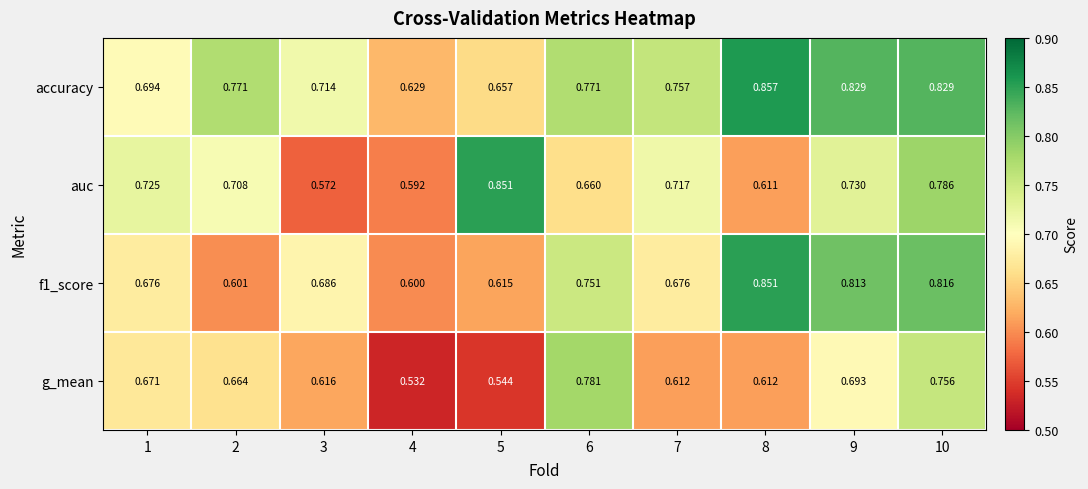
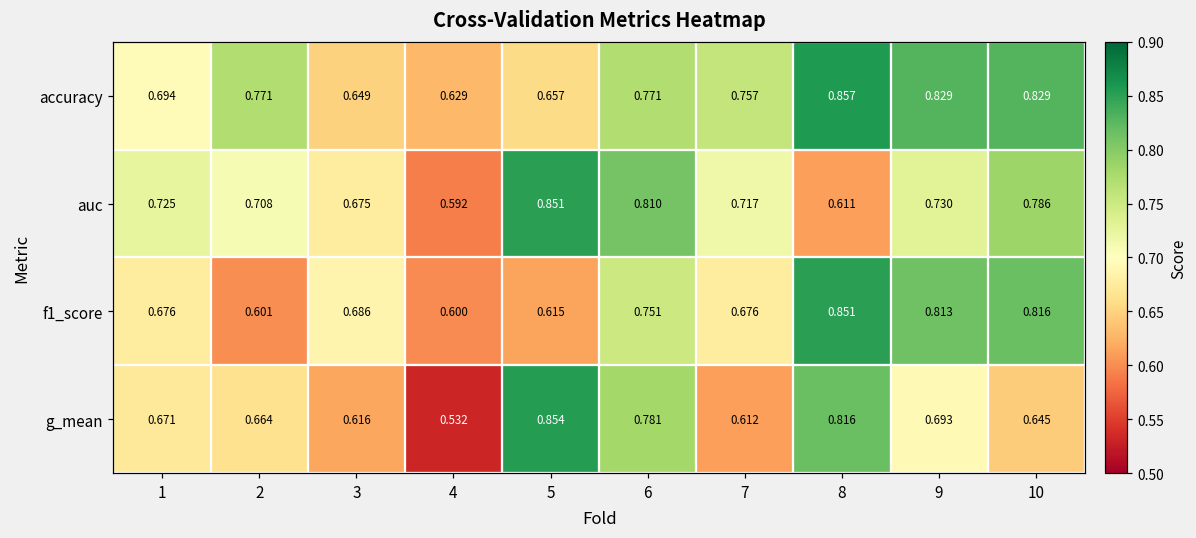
accuracy, 3: 0.714 -> 0.649
auc, 3: 0.572 -> 0.675
auc, 6: 0.660 -> 0.810
g_mean, 5: 0.544 -> 0.854
g_mean, 8: 0.612 -> 0.816
g_mean, 10: 0.756 -> 0.645
